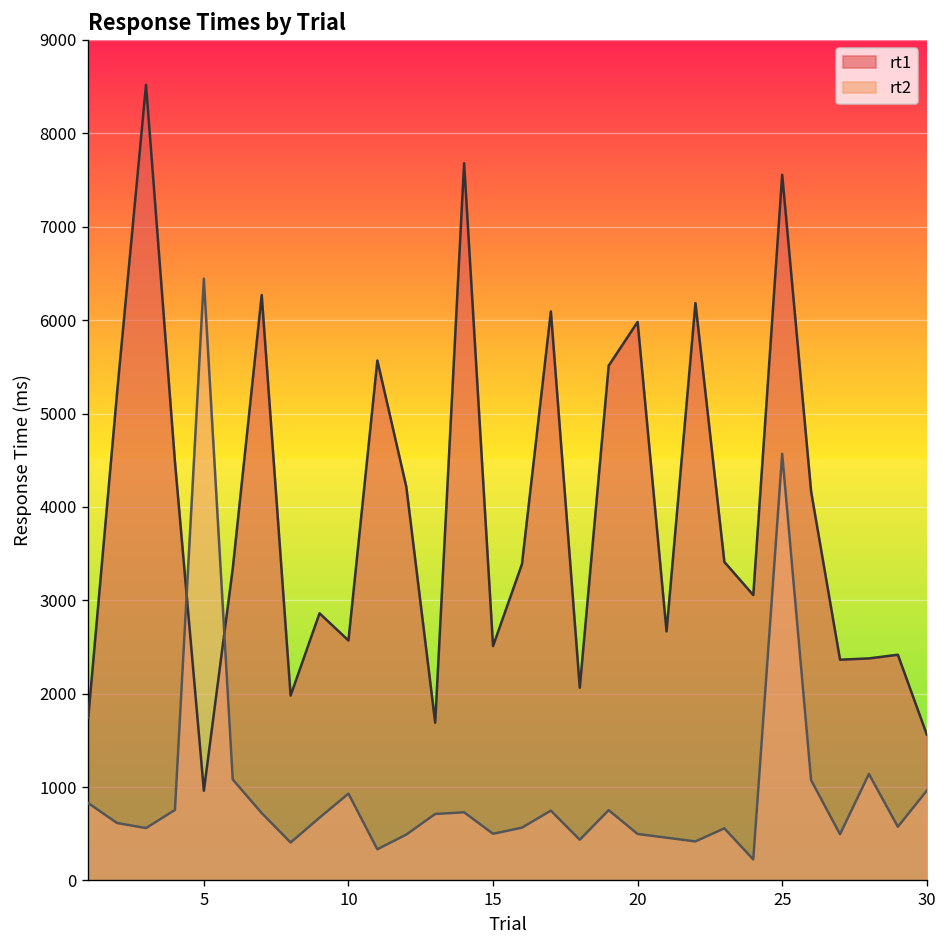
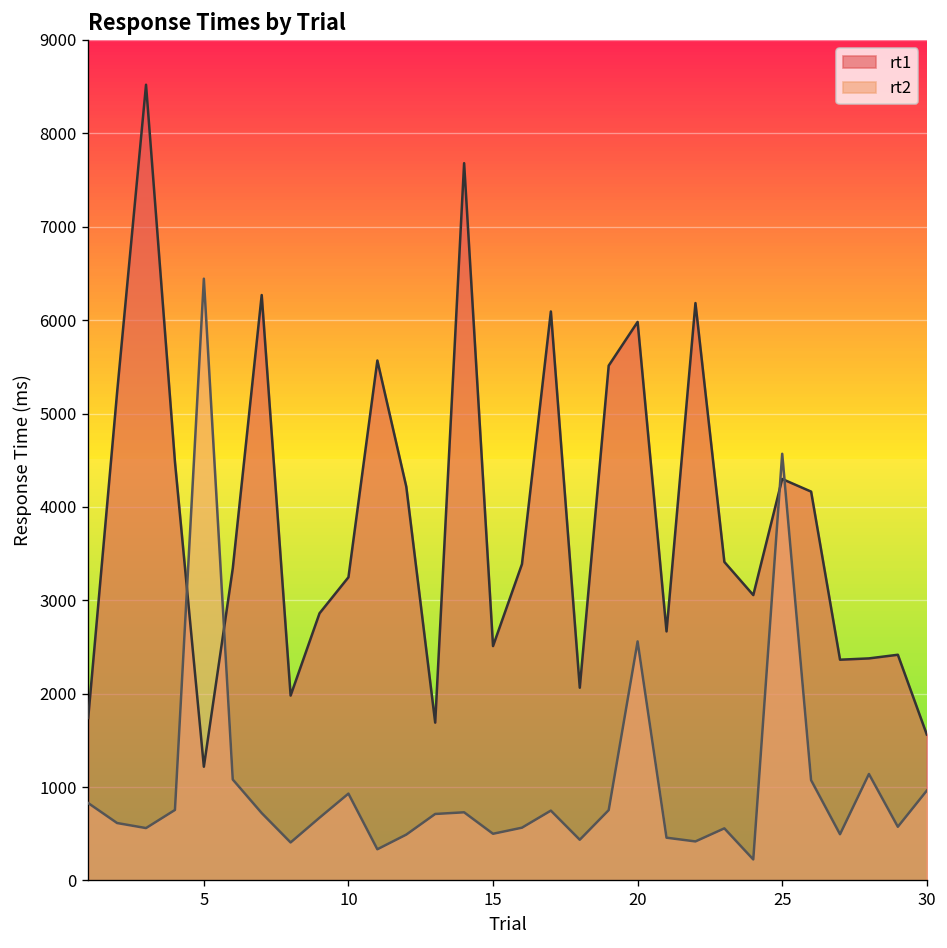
rt1, 5: 1000 -> 1200
rt1, 10: 2600 -> 3200
rt2, 20: 500 -> 2600
rt1, 25: 7600 -> 4300
